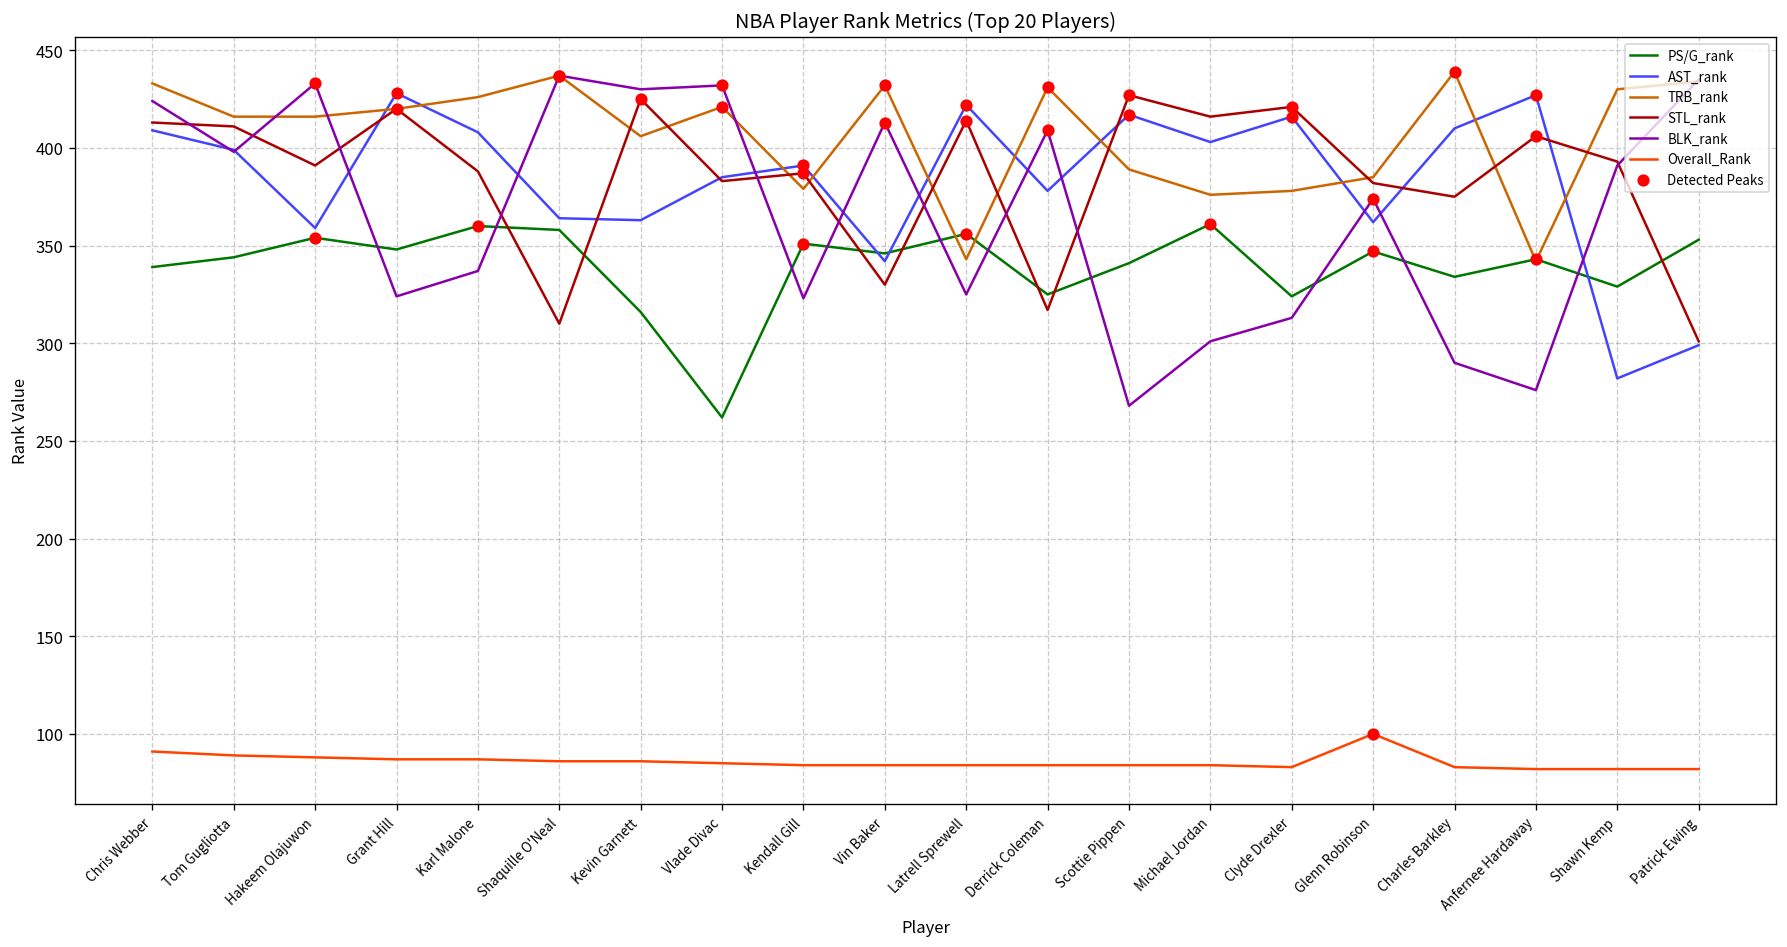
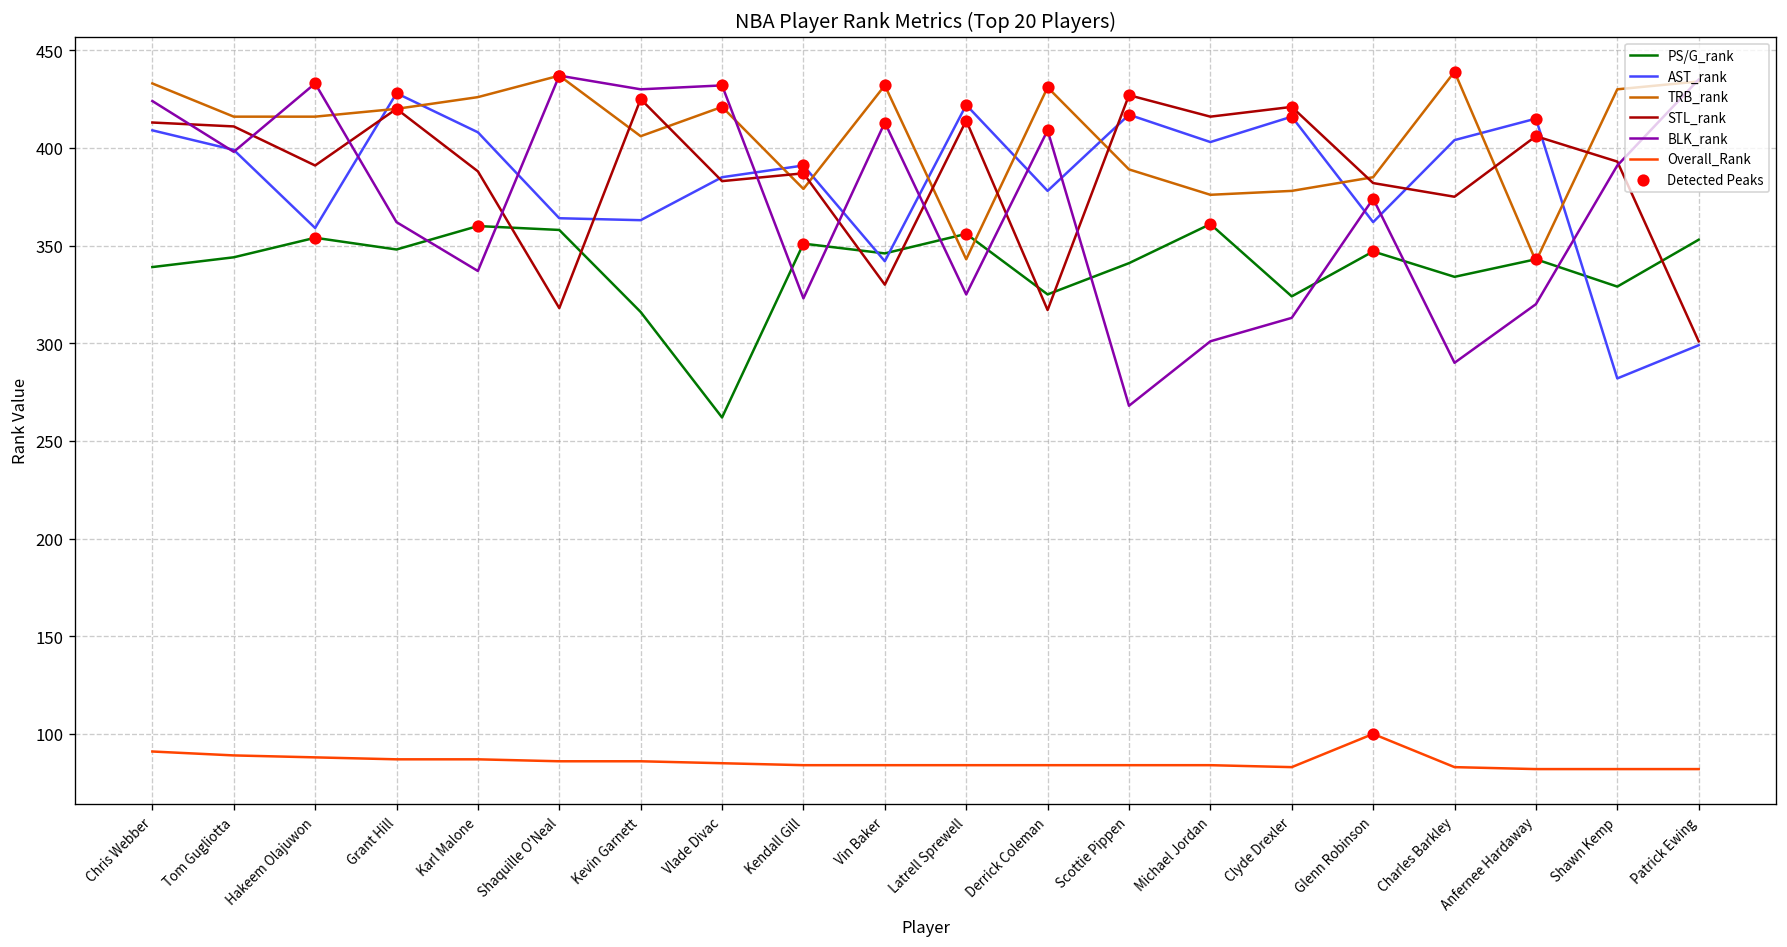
BLK_rank, Grant Hill: 324 -> 362
STL_rank, Shaquille O'Neal: 310 -> 318
AST_rank, Charles Barkley: 410 -> 404
AST_rank, Anfernee Hardaway: 427 -> 415
BLK_rank, Anfernee Hardaway: 276 -> 320
